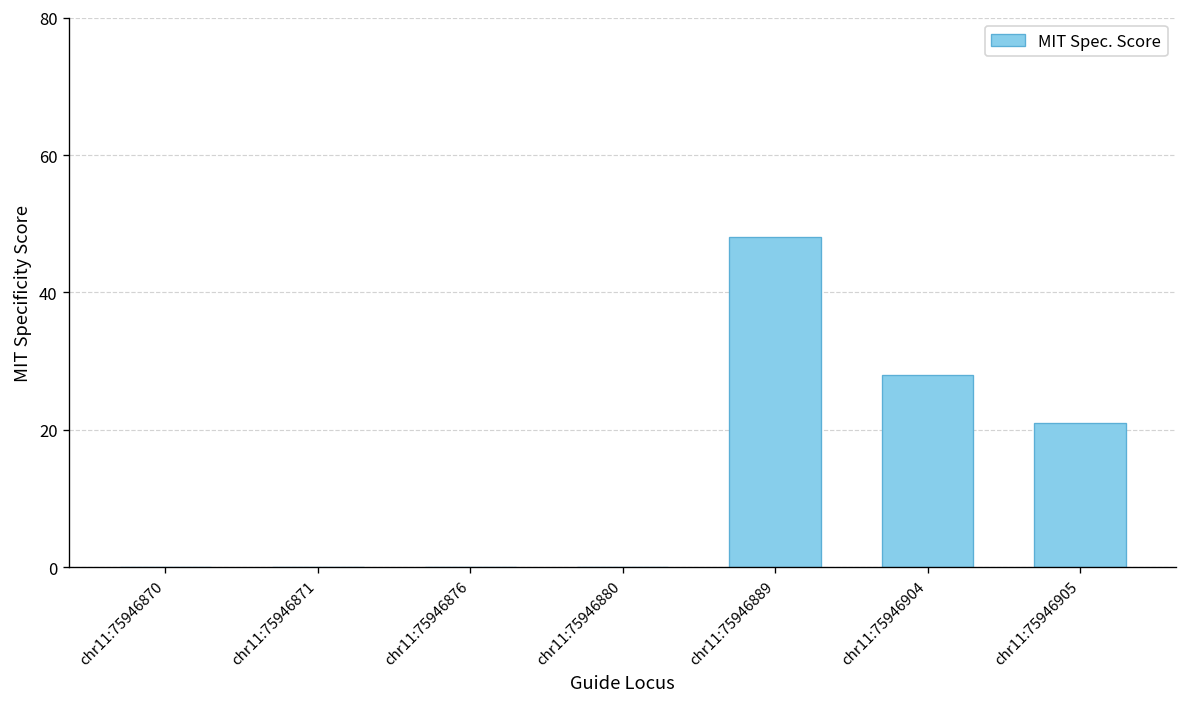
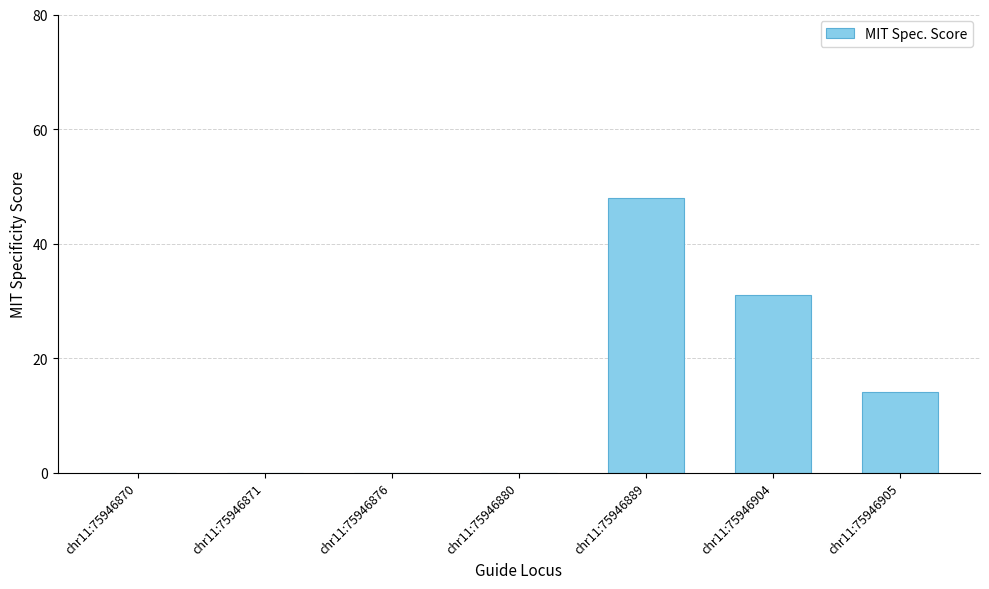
chr11:75946904: 28 -> 31
chr11:75946905: 21 -> 14
